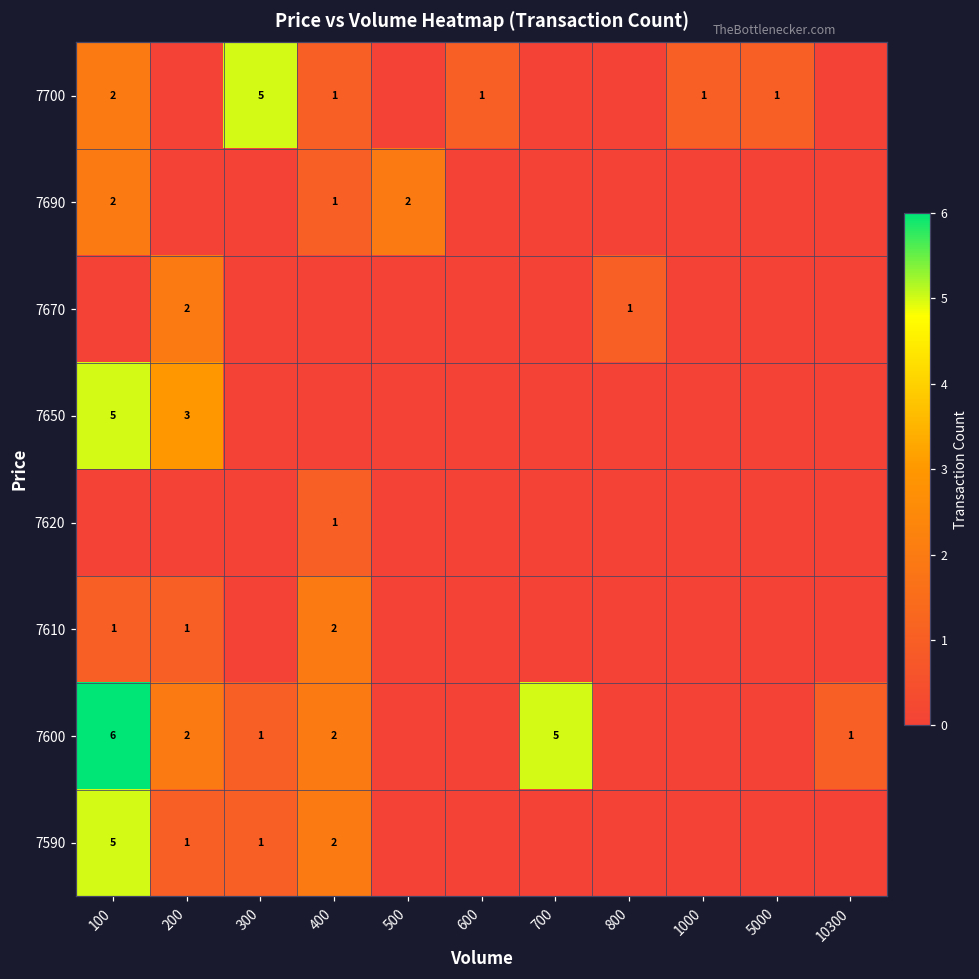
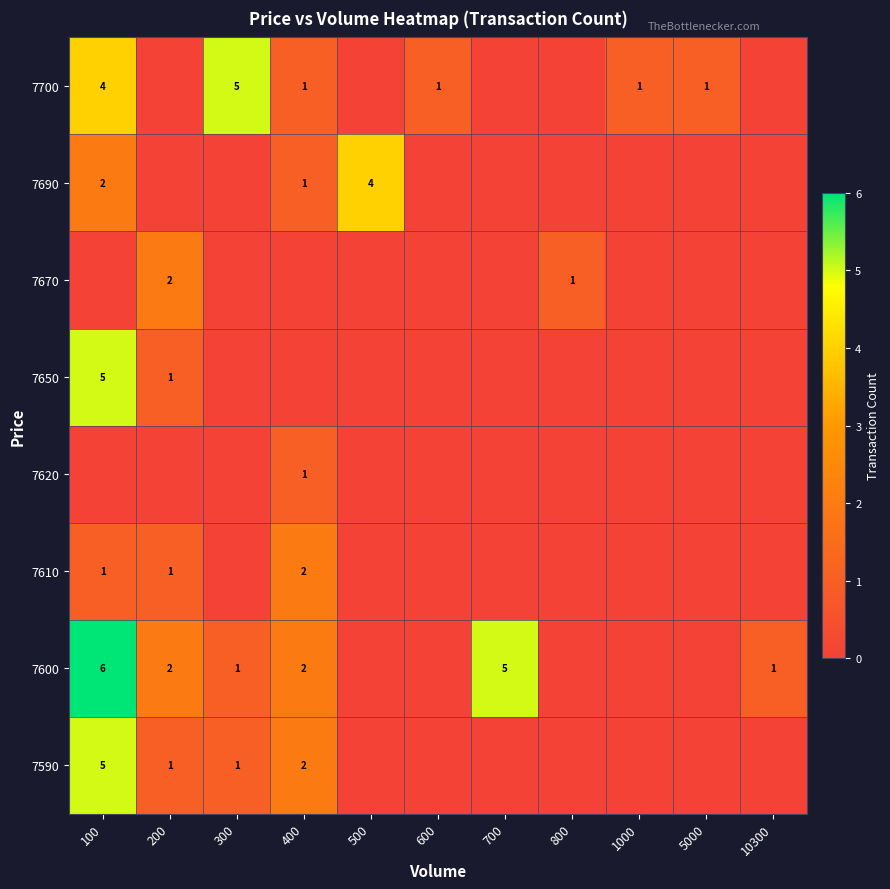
7700, 100: 2 -> 4
7690, 500: 2 -> 4
7650, 200: 3 -> 1
